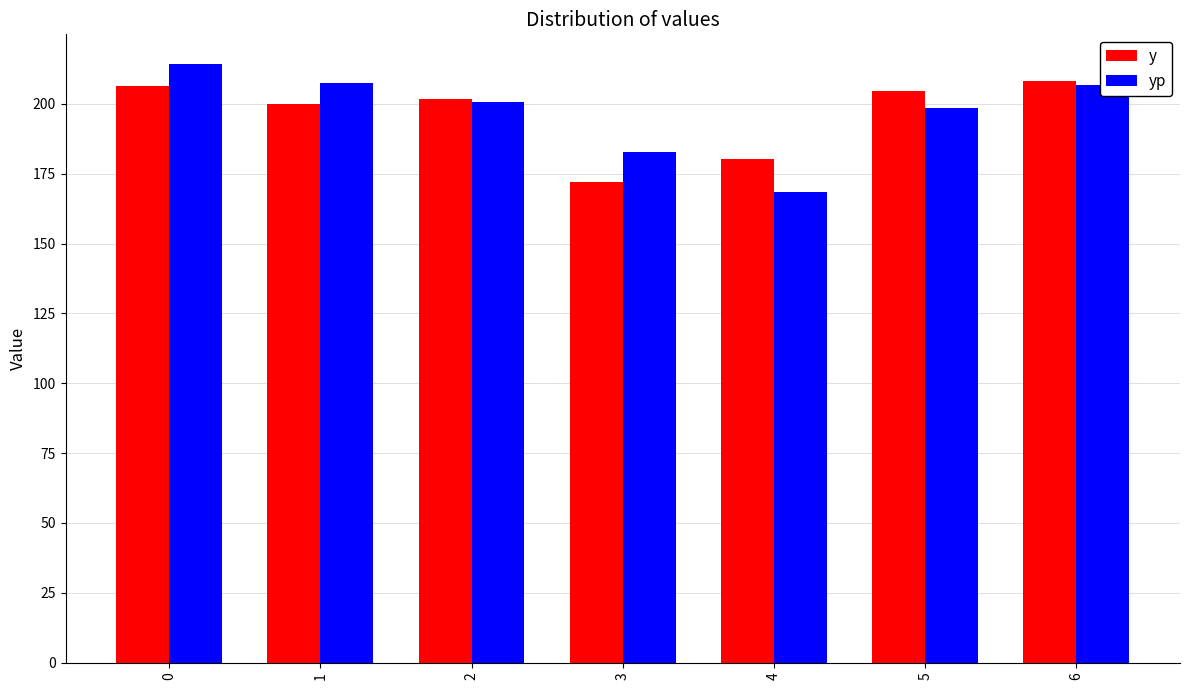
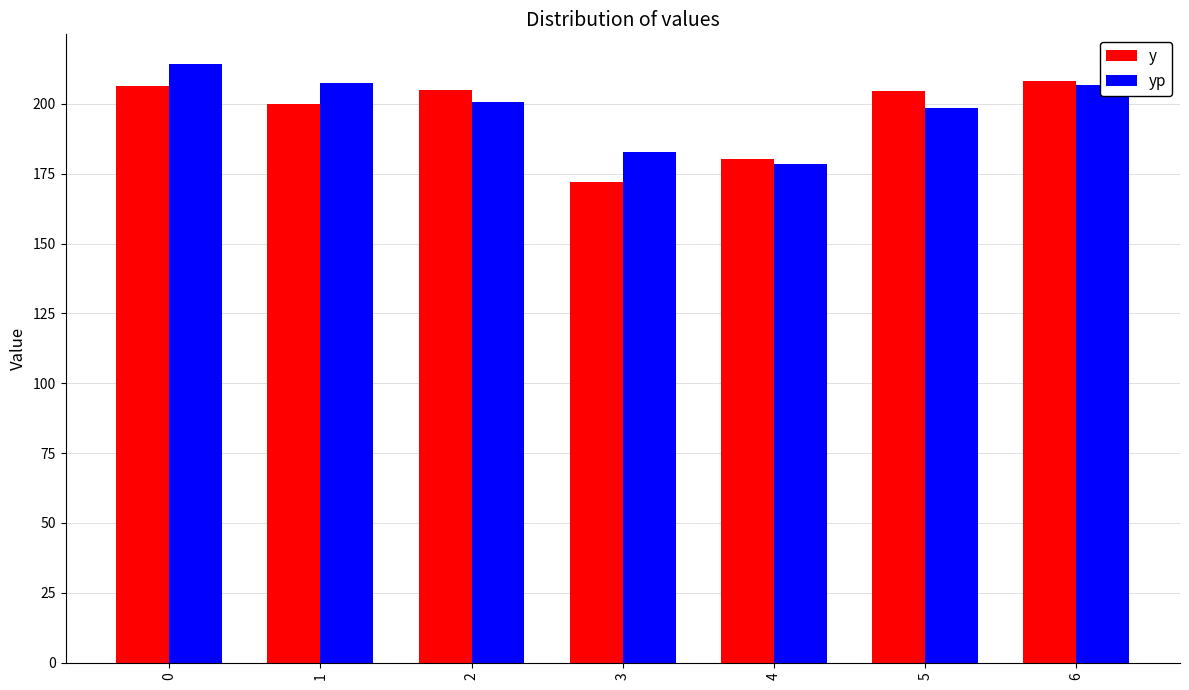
y, 2: 202 -> 205
yp, 4: 169 -> 178
